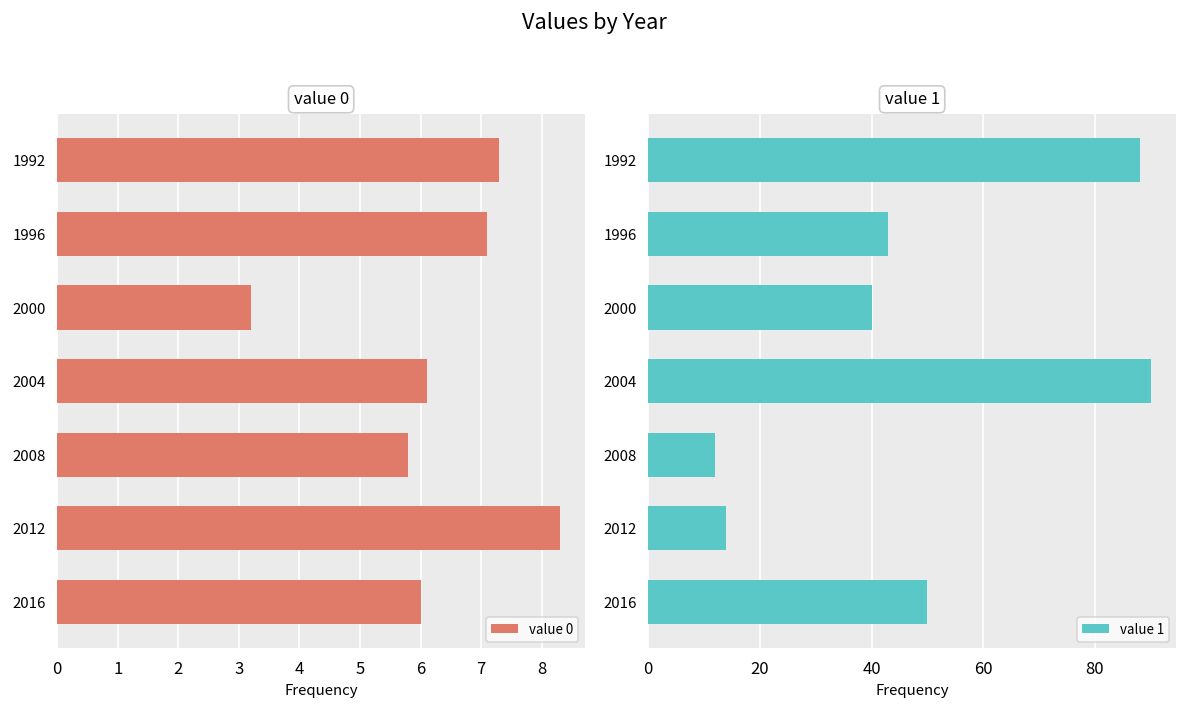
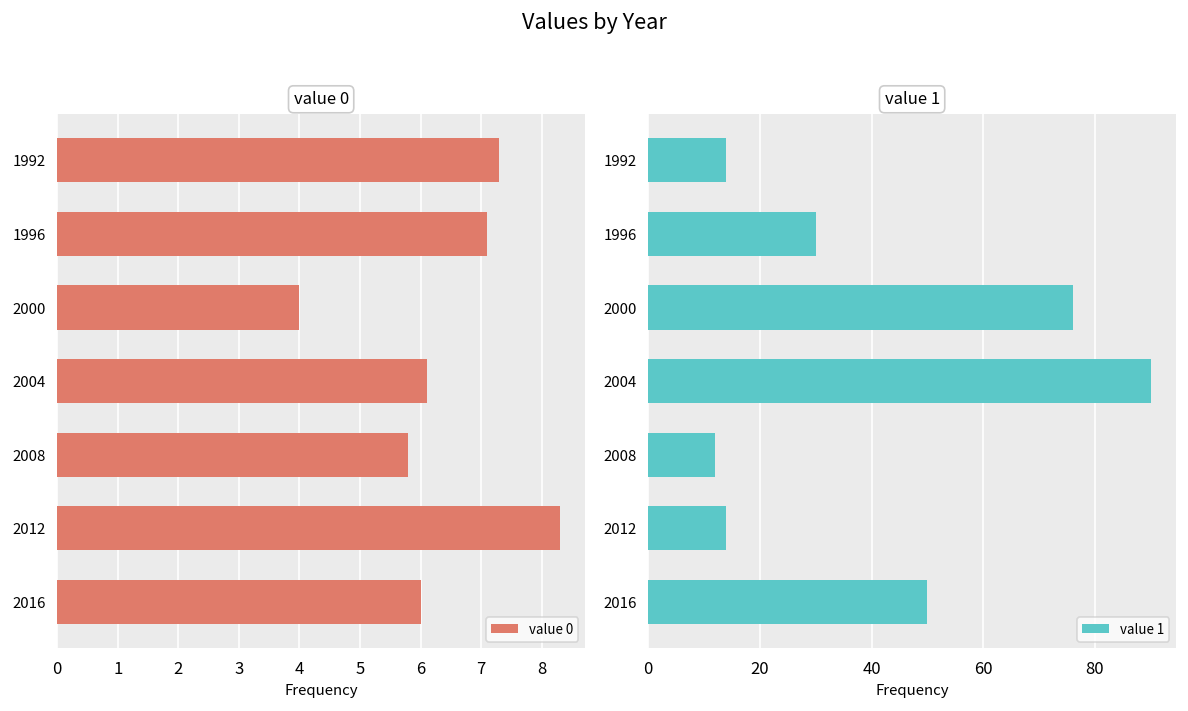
value 0, 2000: 3.2 -> 4.0
value 1, 1992: 88 -> 14
value 1, 1996: 43 -> 30
value 1, 2000: 40 -> 76
